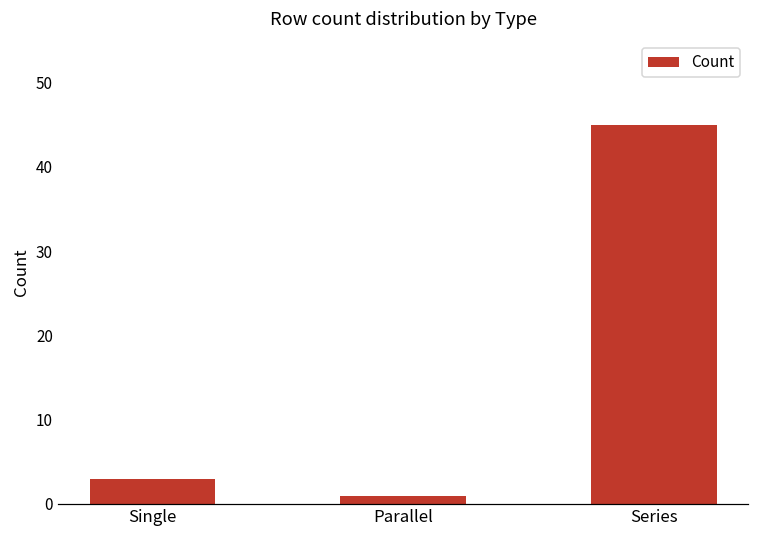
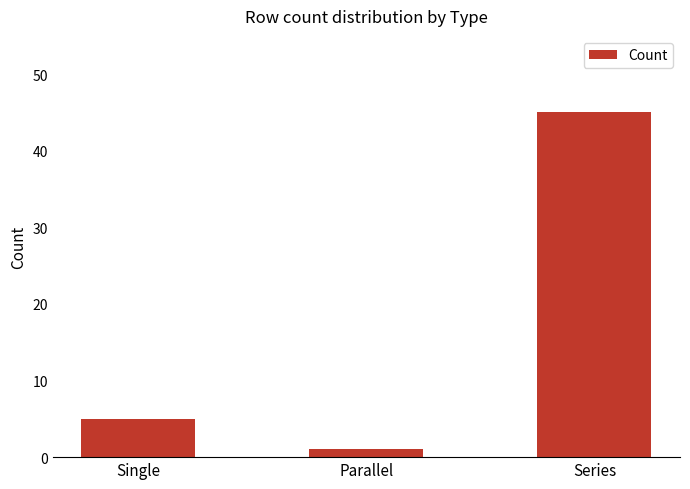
Single: 3 -> 5
